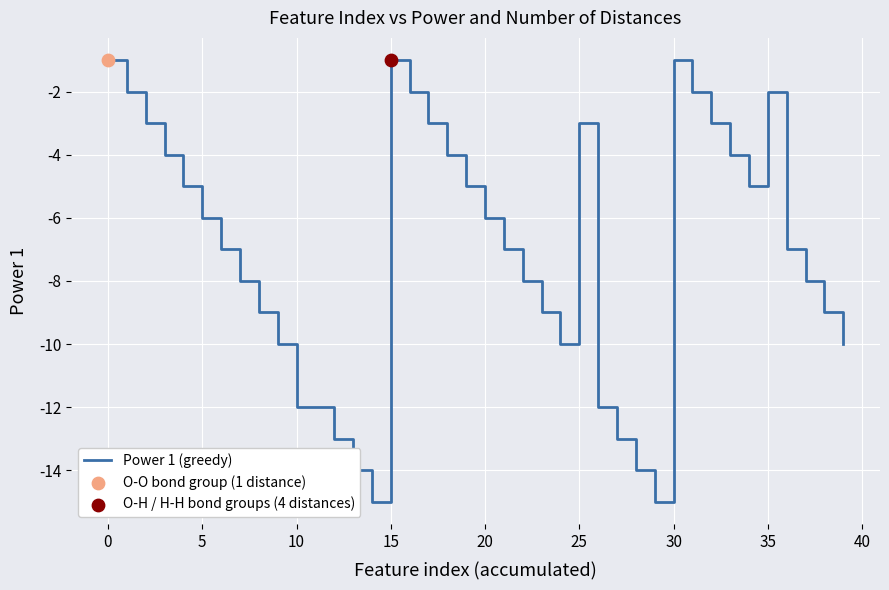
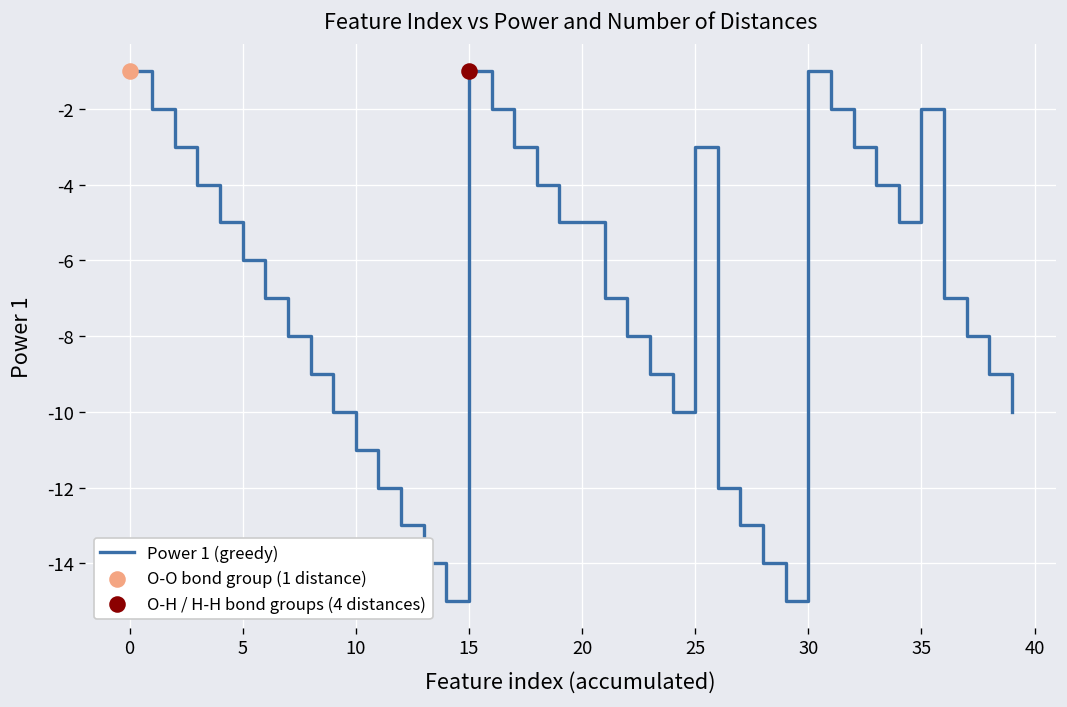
Power 1 (greedy), 10: -12 -> -11
Power 1 (greedy), 20: -6 -> -5
